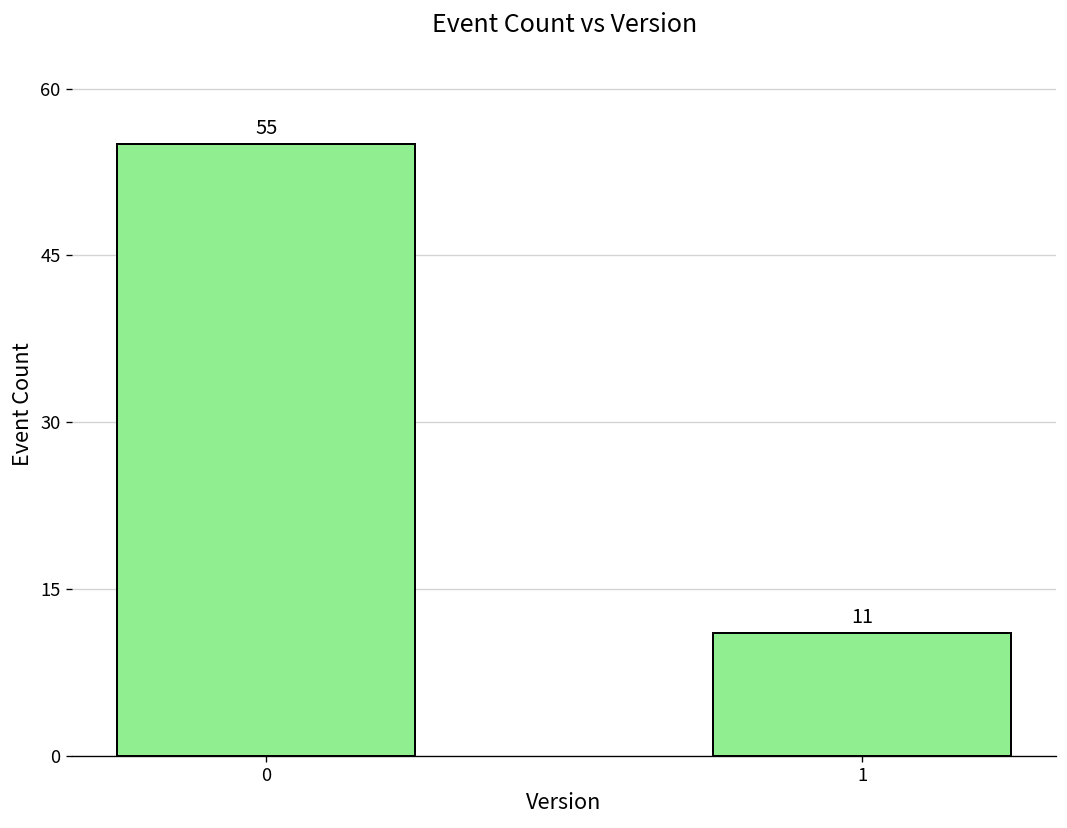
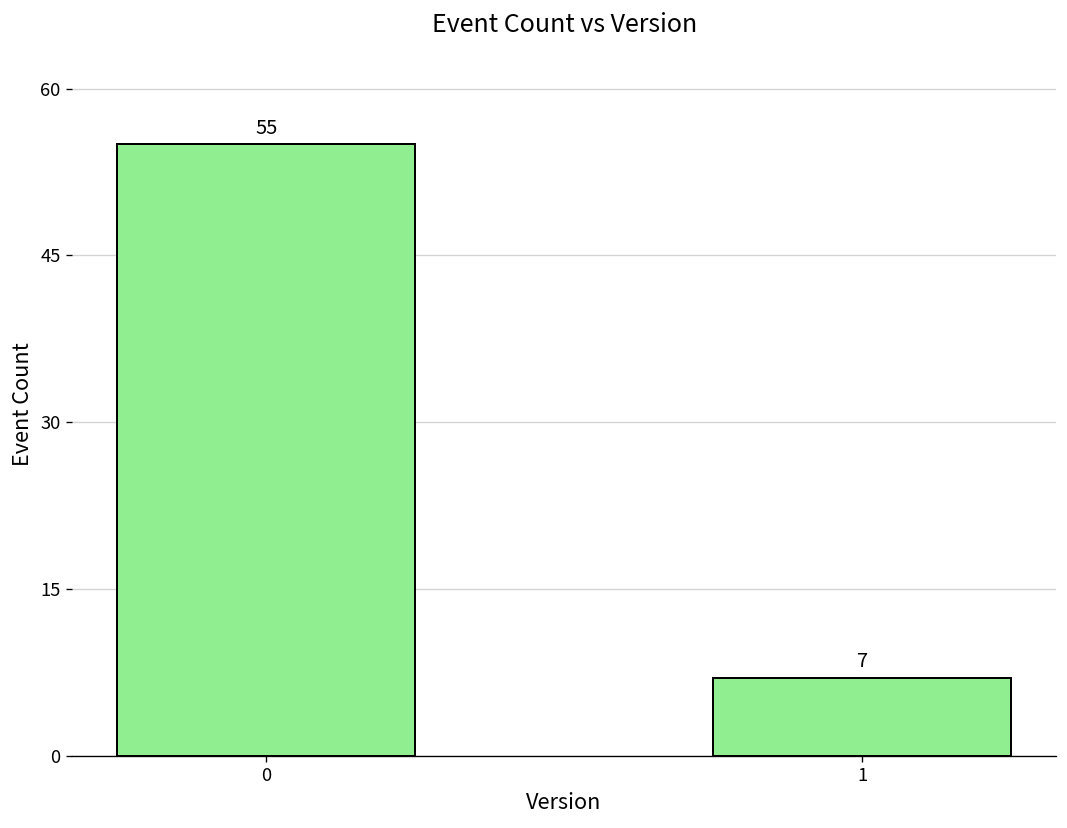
1: 11 -> 7
